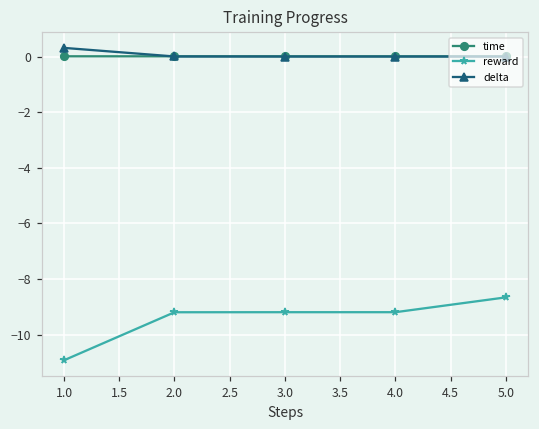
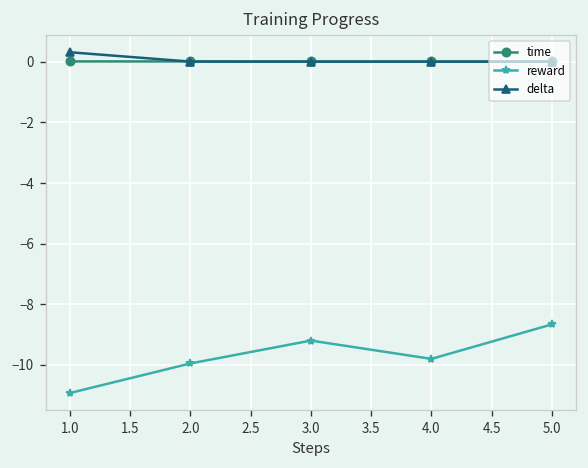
reward, 2.0: -9.2 -> -9.9
reward, 4.0: -9.2 -> -9.8
